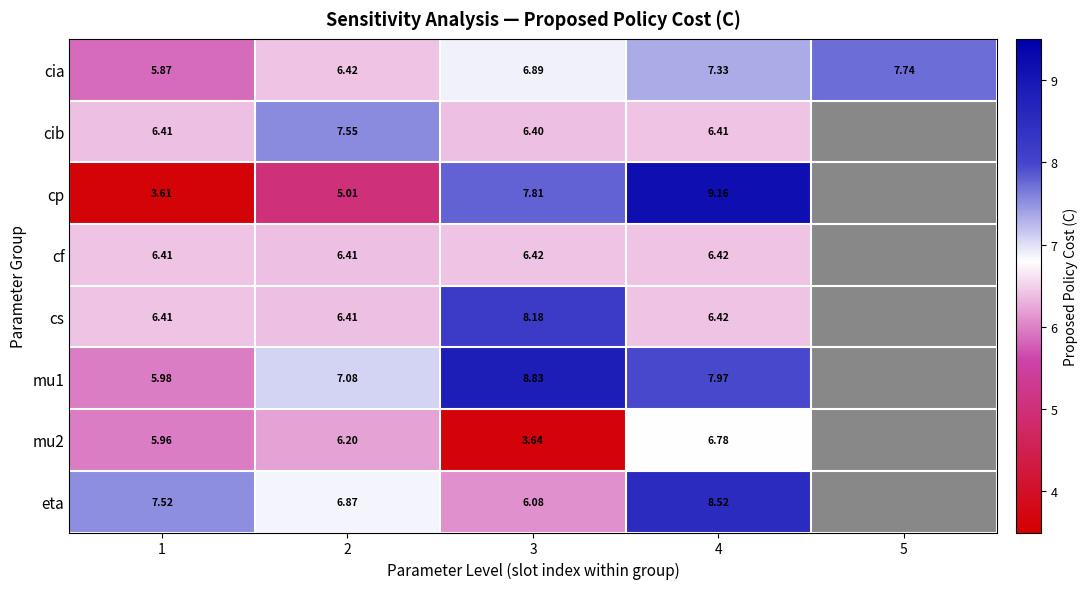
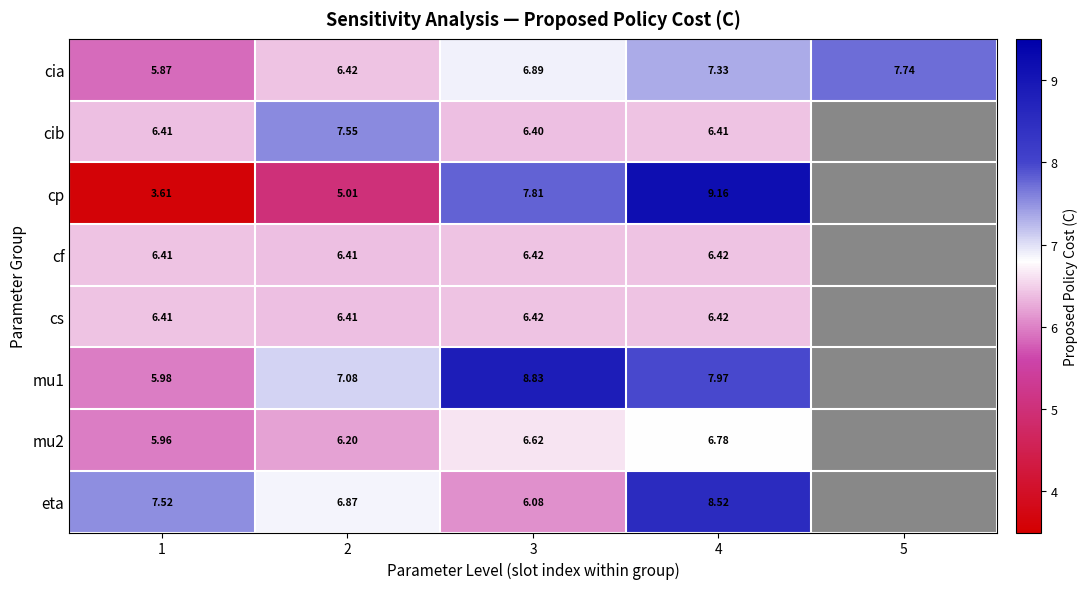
cs, 3: 8.18 -> 6.42
mu2, 3: 3.64 -> 6.62
